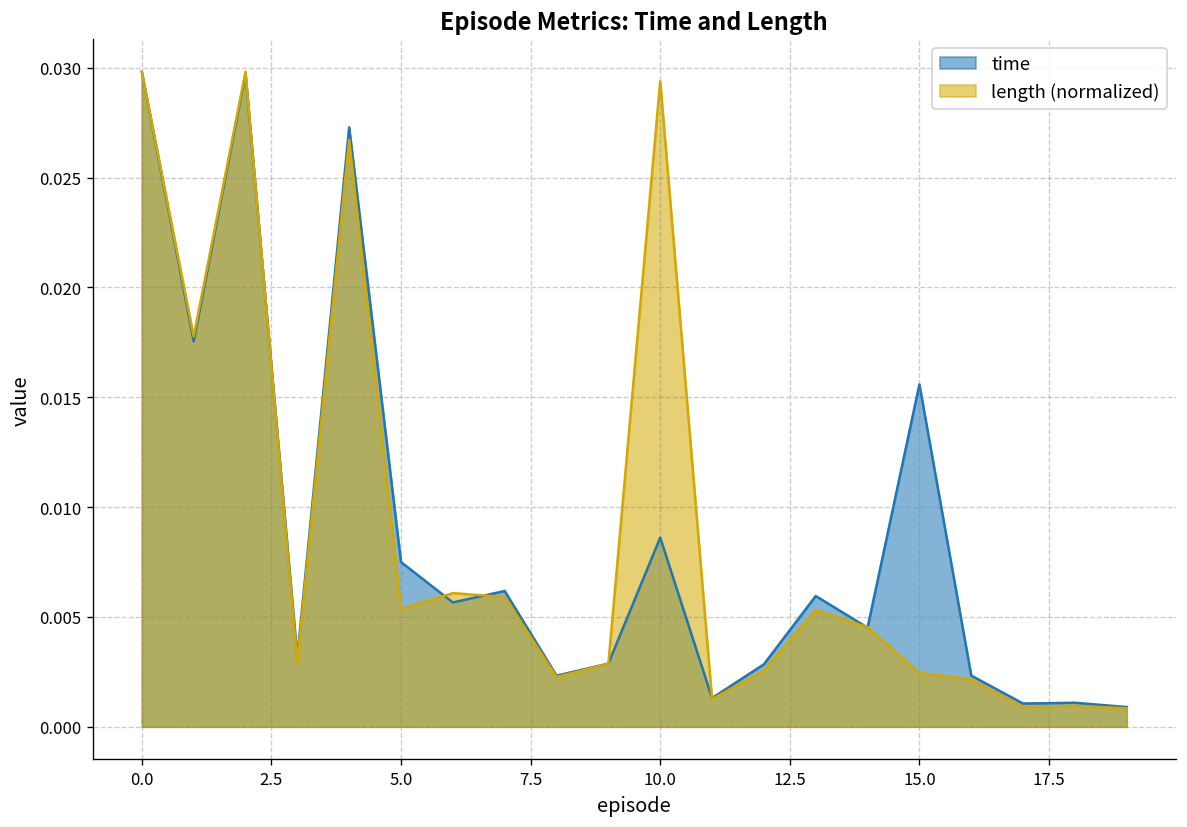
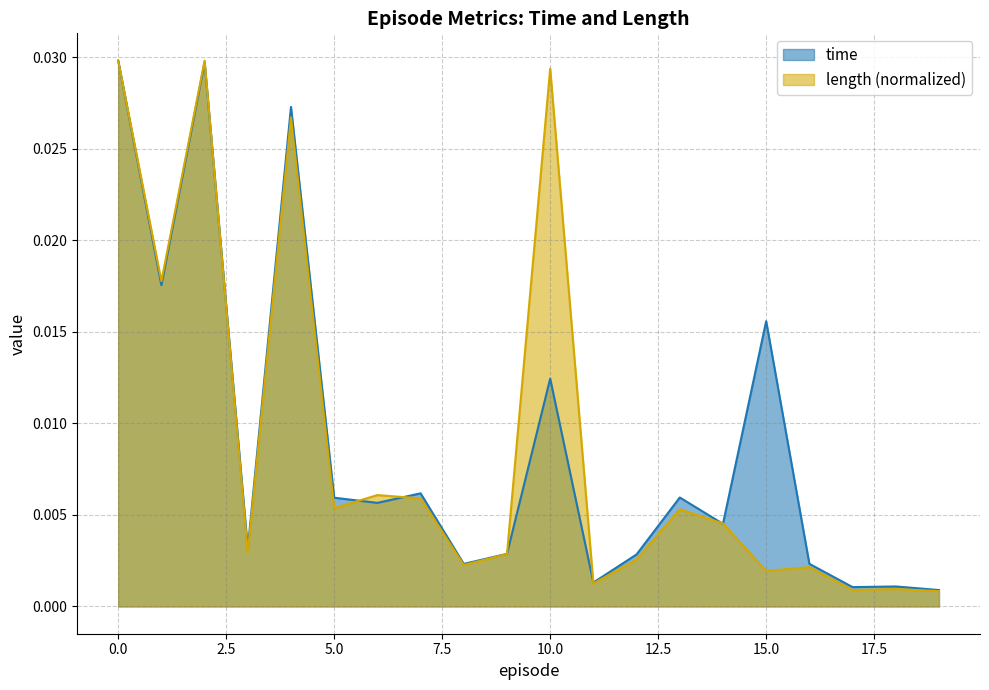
time, 5.0: 0.0075 -> 0.0059
time, 10.0: 0.0086 -> 0.0124
length (normalized), 15.0: 0.0024 -> 0.0019
